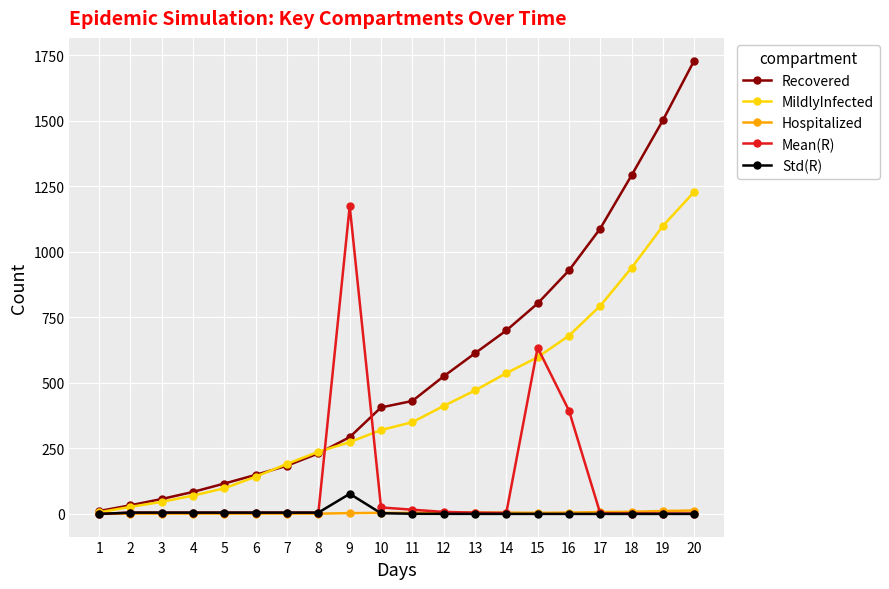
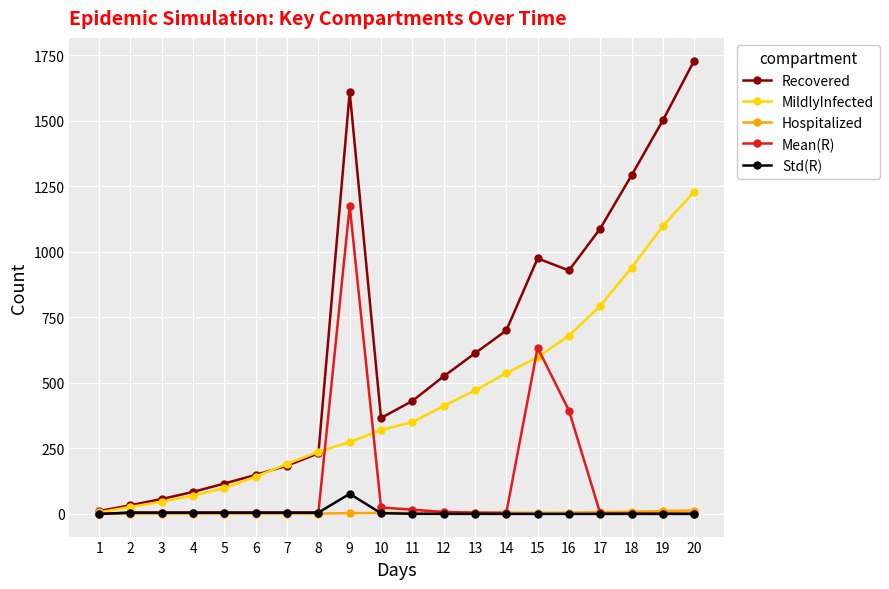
Recovered, 9: 290 -> 1610
Recovered, 10: 410 -> 370
Recovered, 15: 800 -> 980
